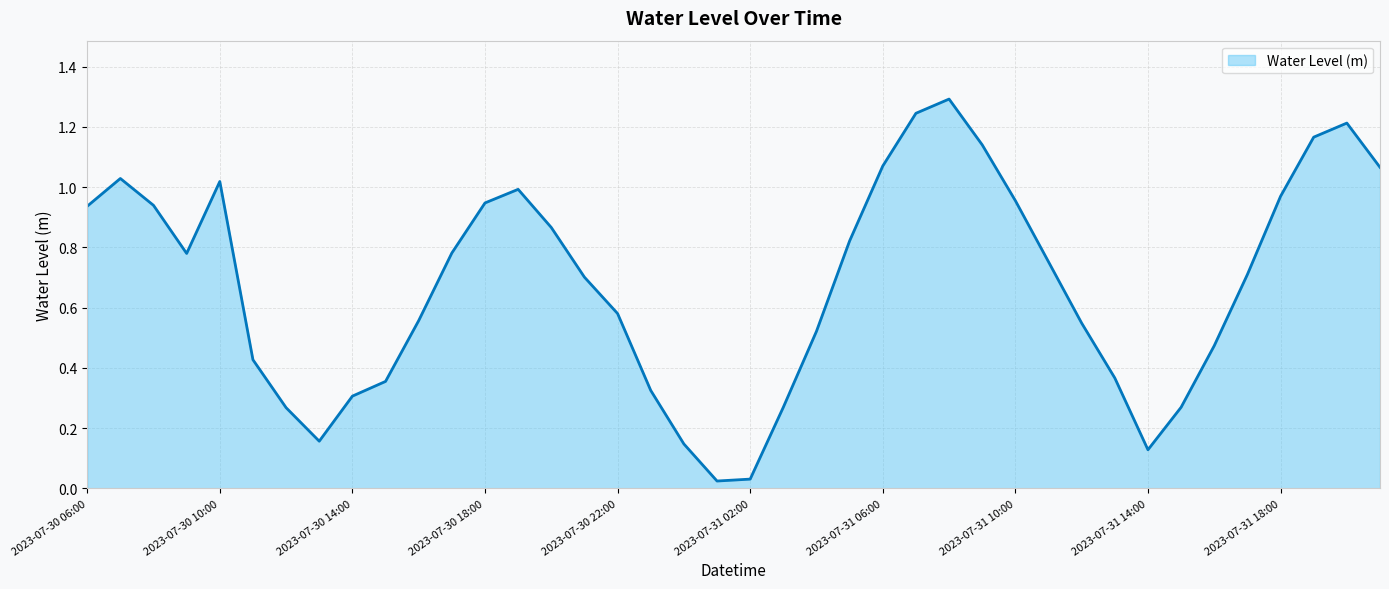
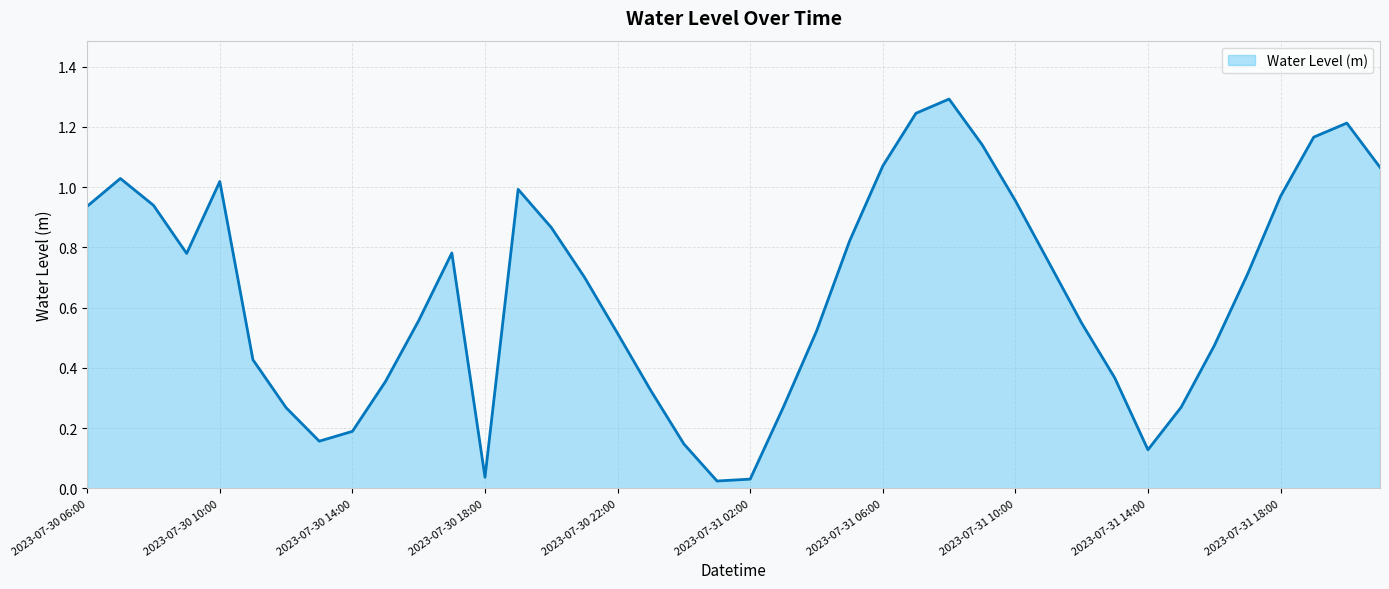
2023-07-30 14:00: 0.31 -> 0.19
2023-07-30 18:00: 0.95 -> 0.04
2023-07-30 22:00: 0.58 -> 0.51
